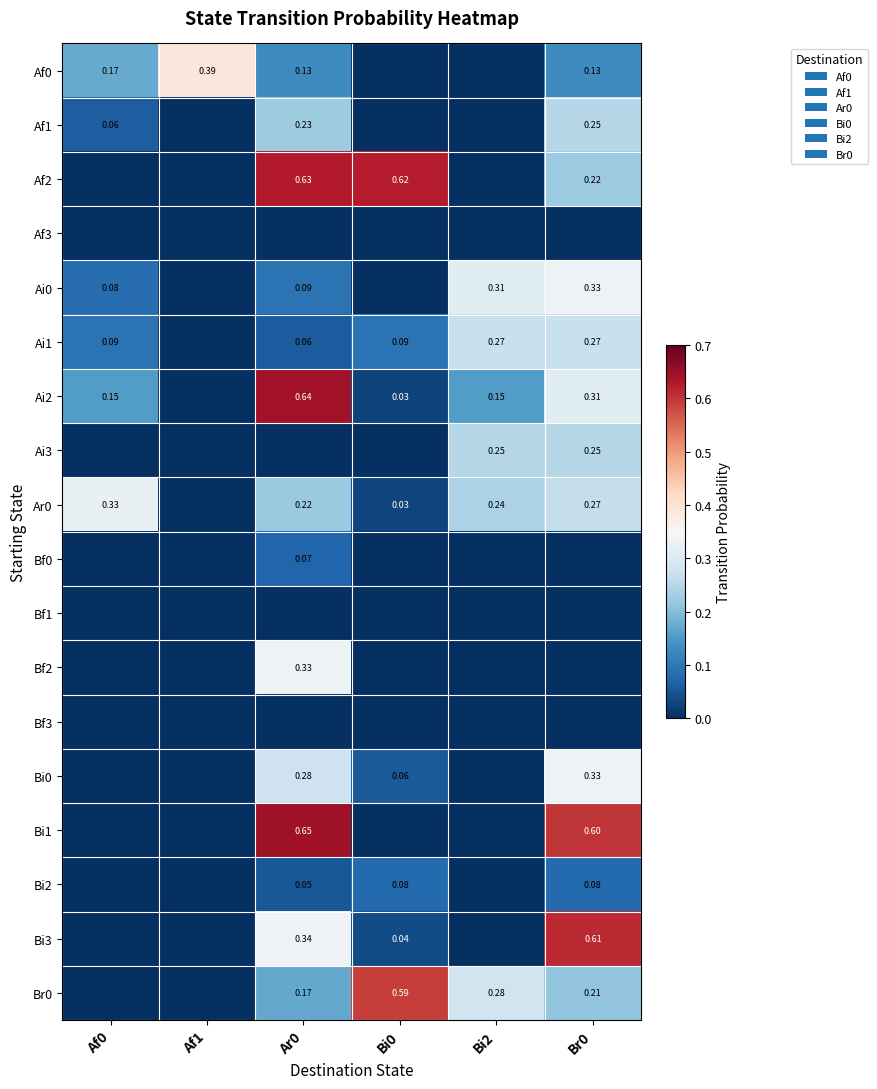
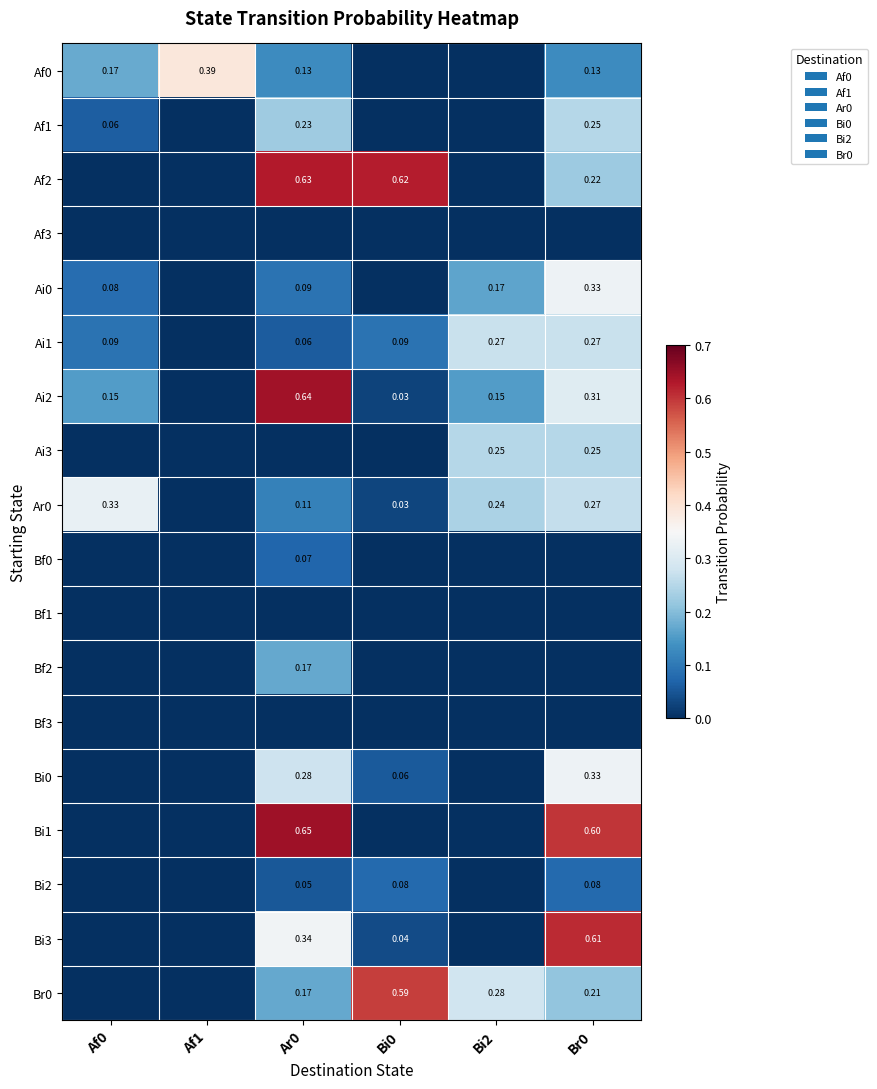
Ai0, Bi2: 0.31 -> 0.17
Ar0, Ar0: 0.22 -> 0.11
Bf2, Ar0: 0.33 -> 0.17
